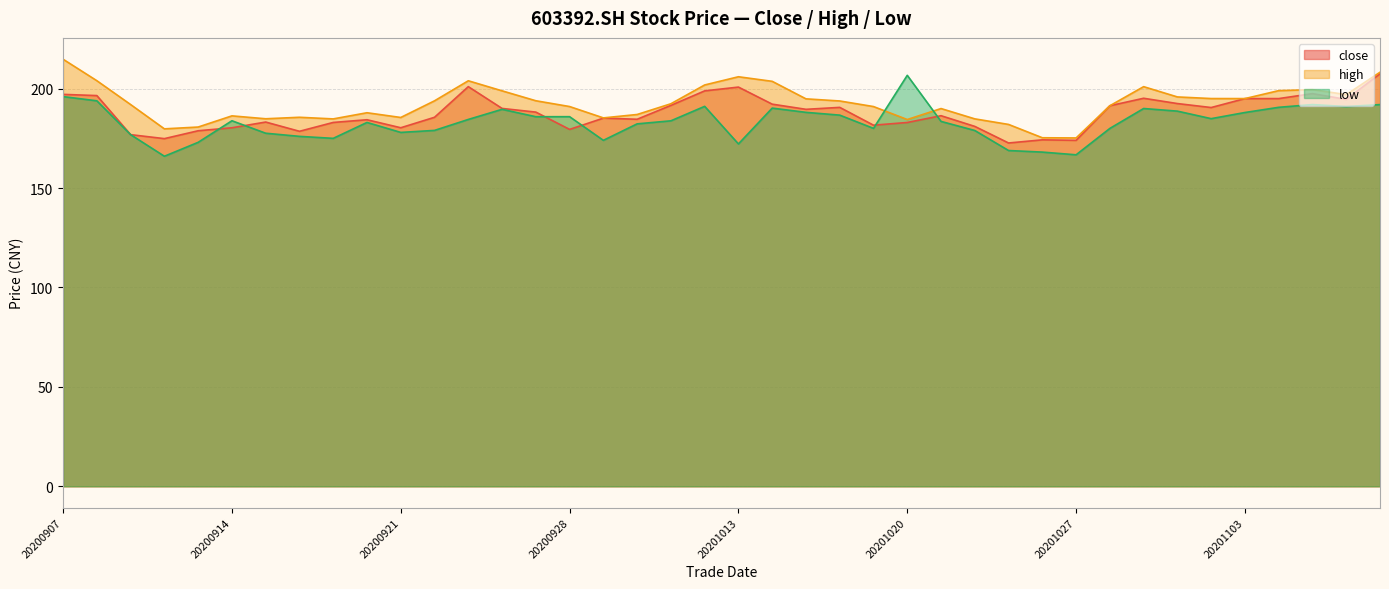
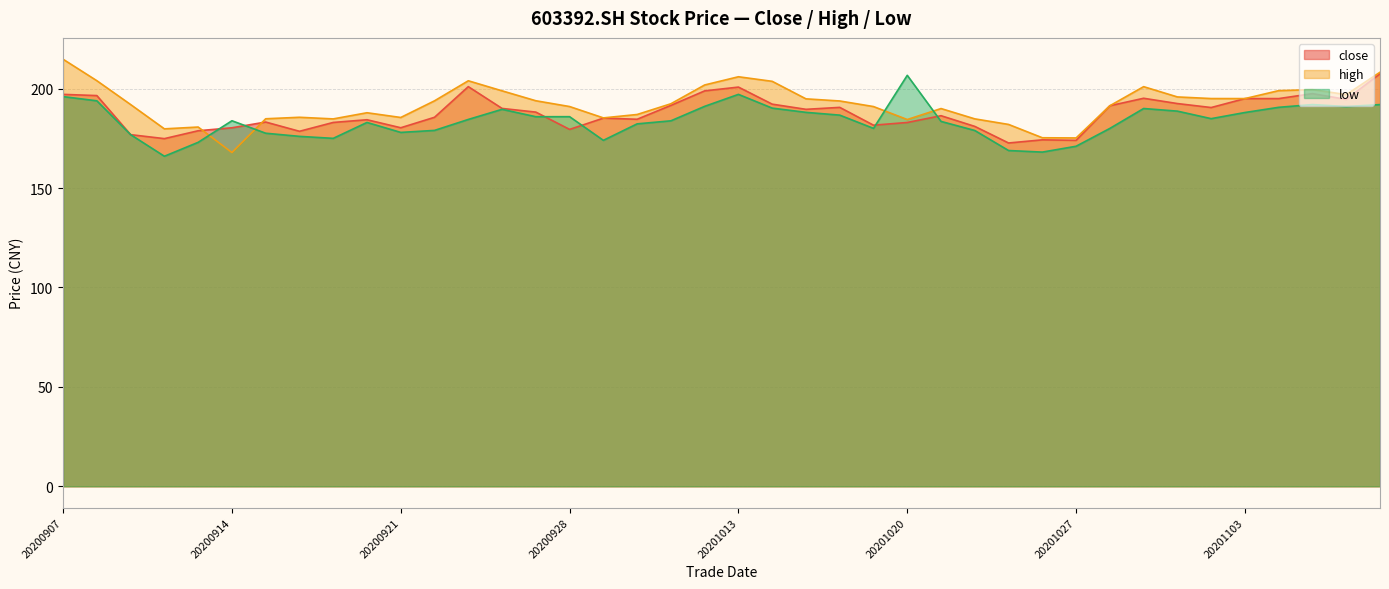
high, 20200914: 186 -> 168
low, 20201013: 172 -> 197
low, 20201027: 167 -> 171
